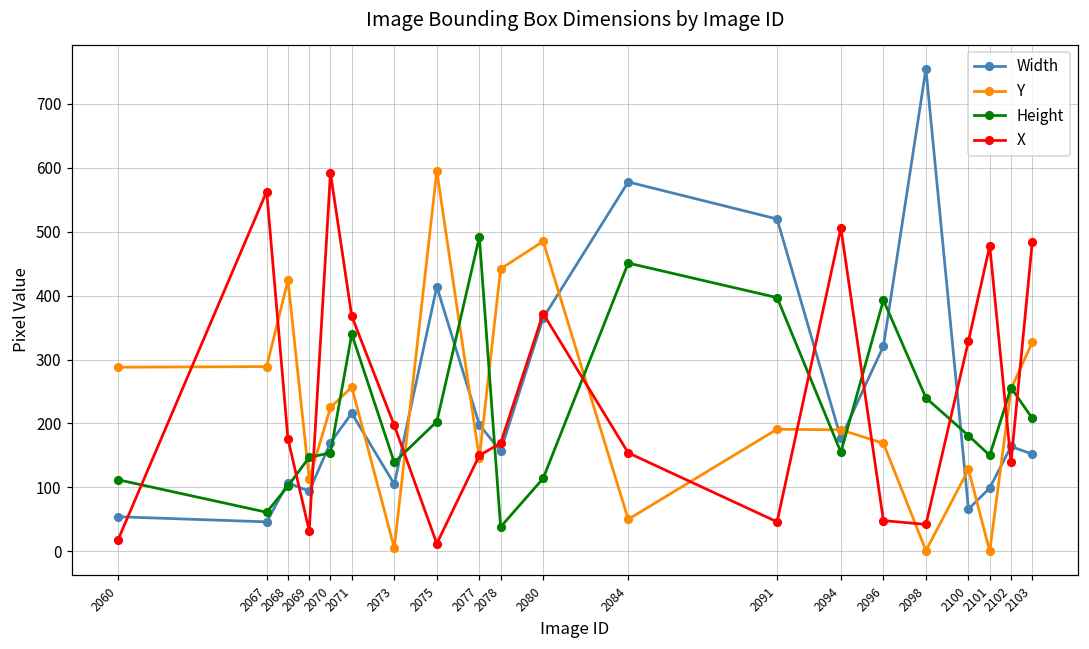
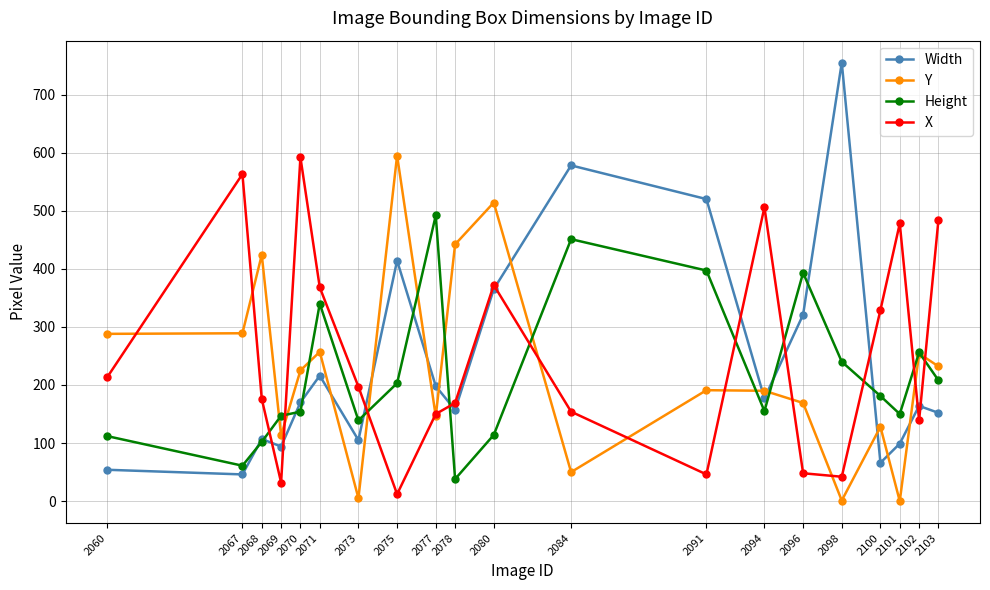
X, 2060: 20 -> 210
Y, 2080: 490 -> 510
Y, 2103: 330 -> 230
